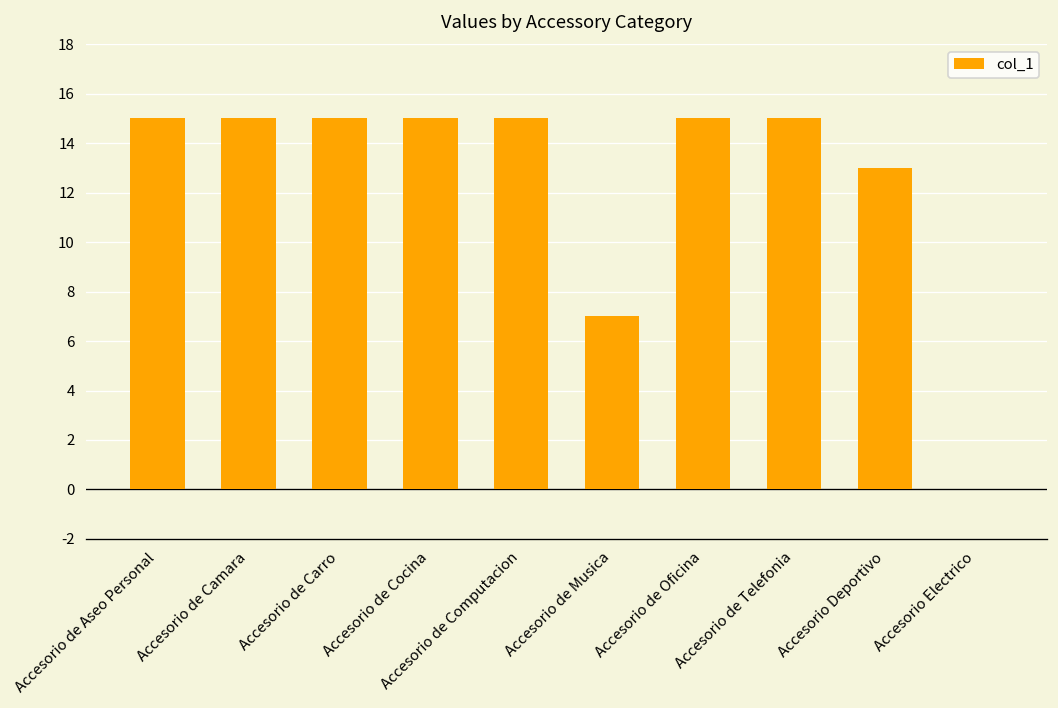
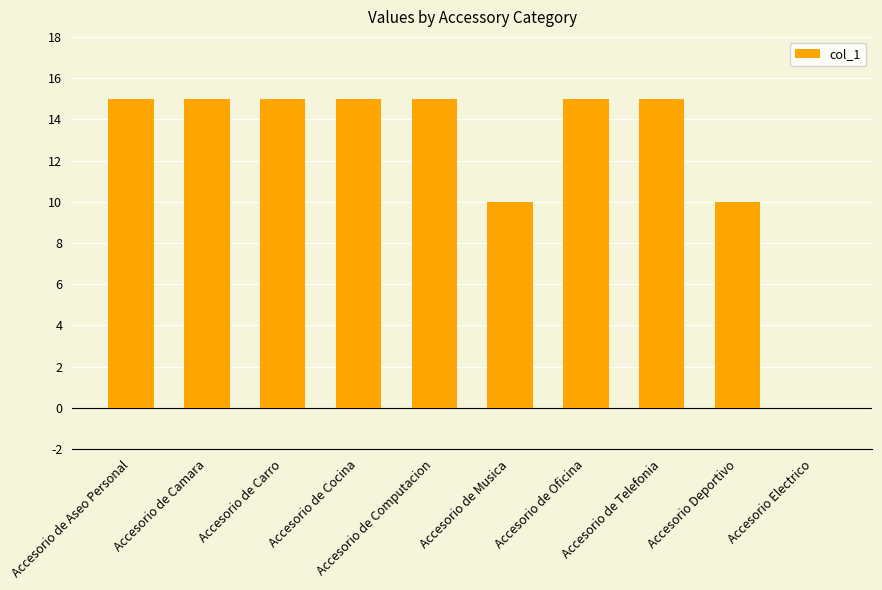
Accesorio de Musica: 7 -> 10
Accesorio Deportivo: 13 -> 10
